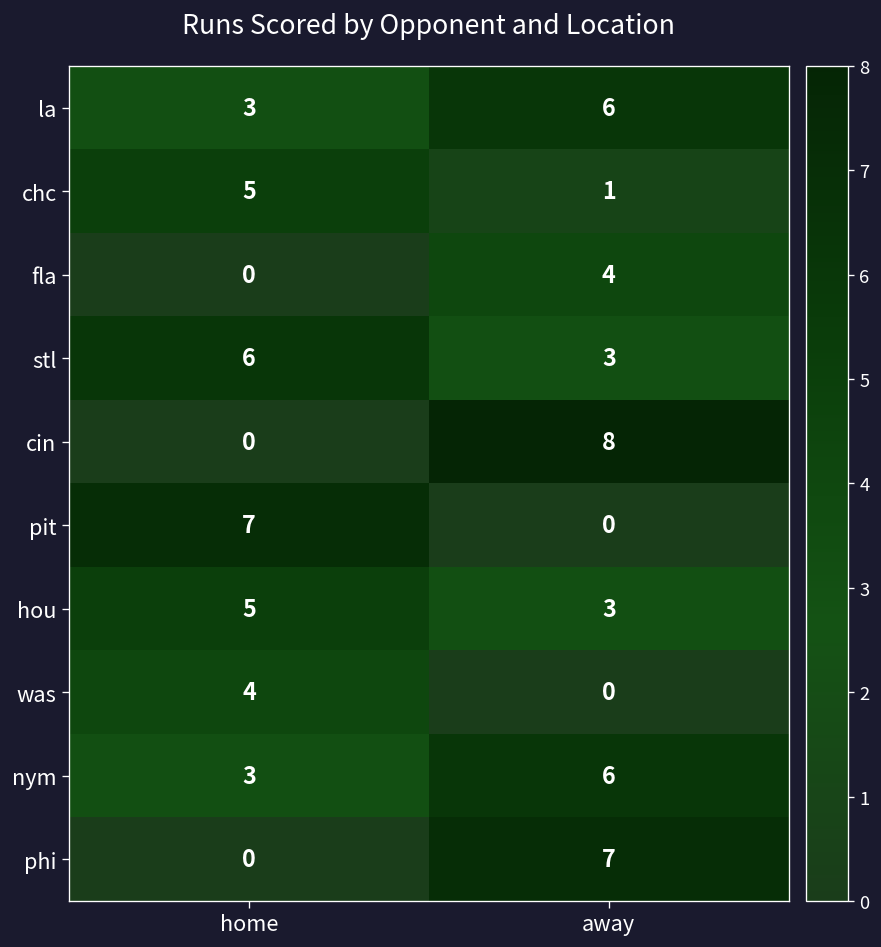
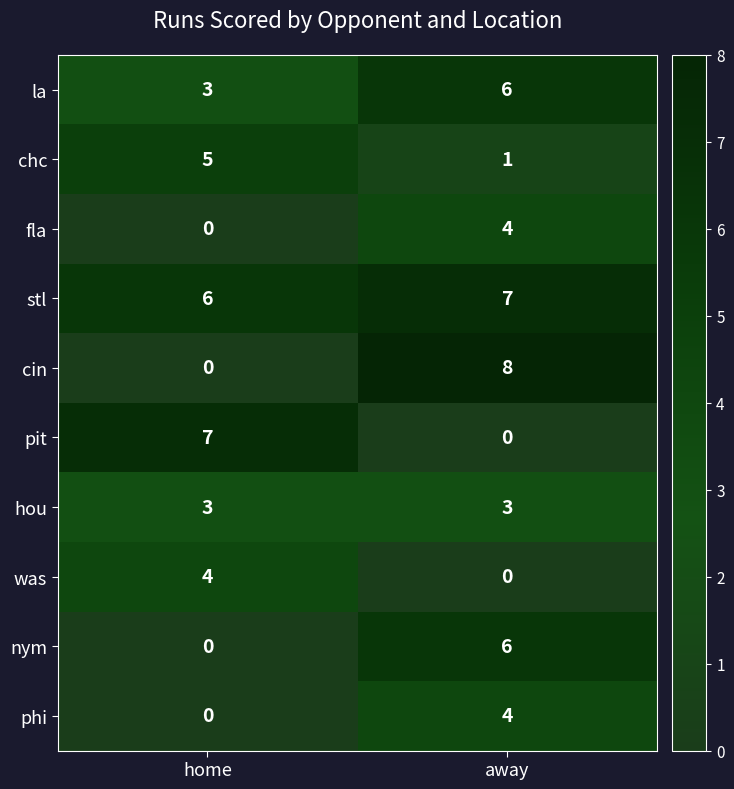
stl, away: 3 -> 7
hou, home: 5 -> 3
nym, home: 3 -> 0
phi, away: 7 -> 4
